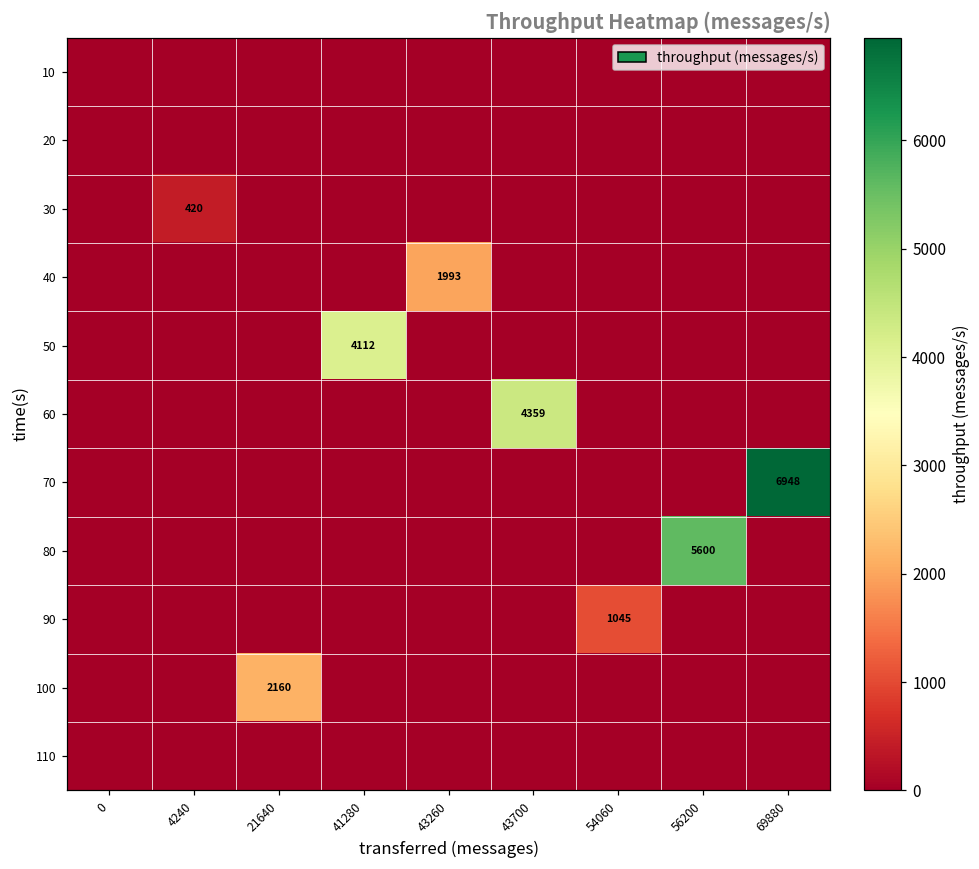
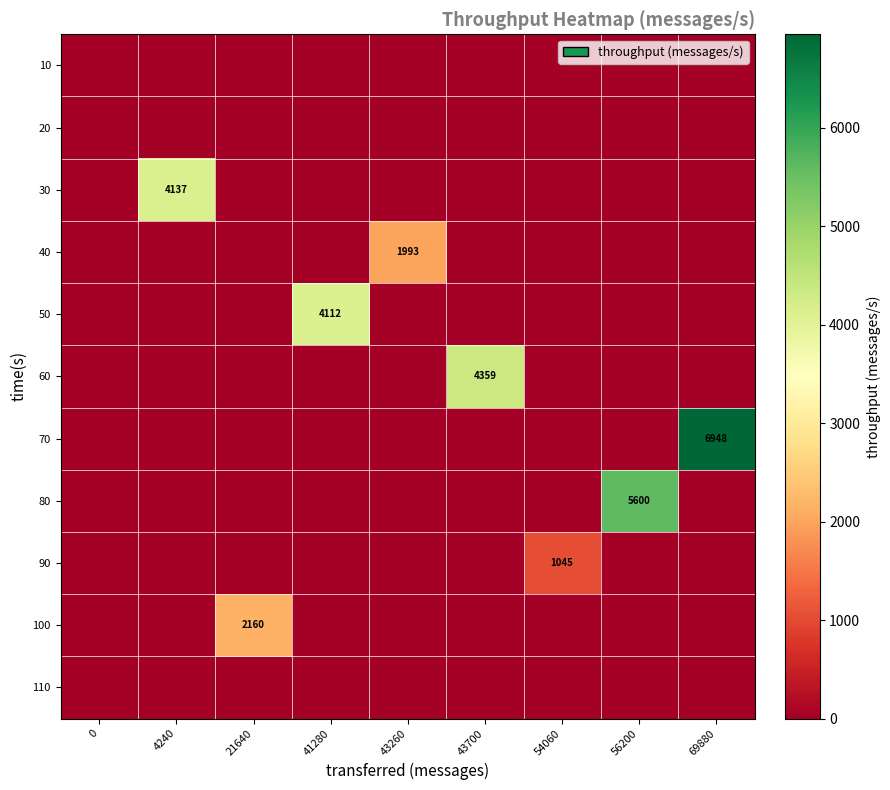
30, 4240: 420 -> 4137
